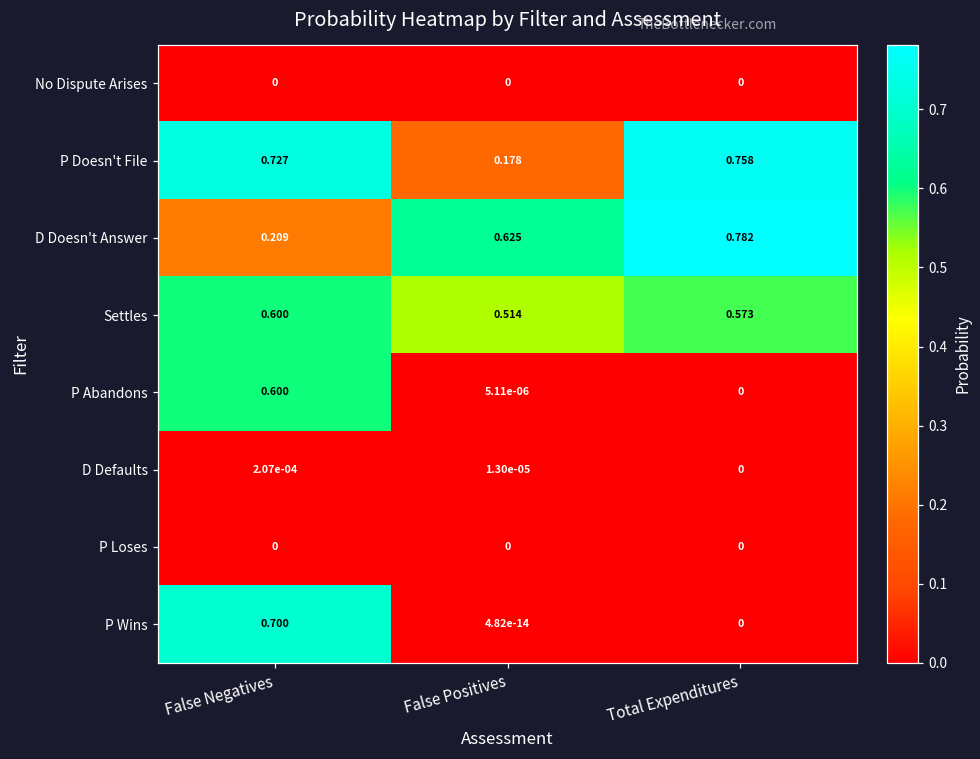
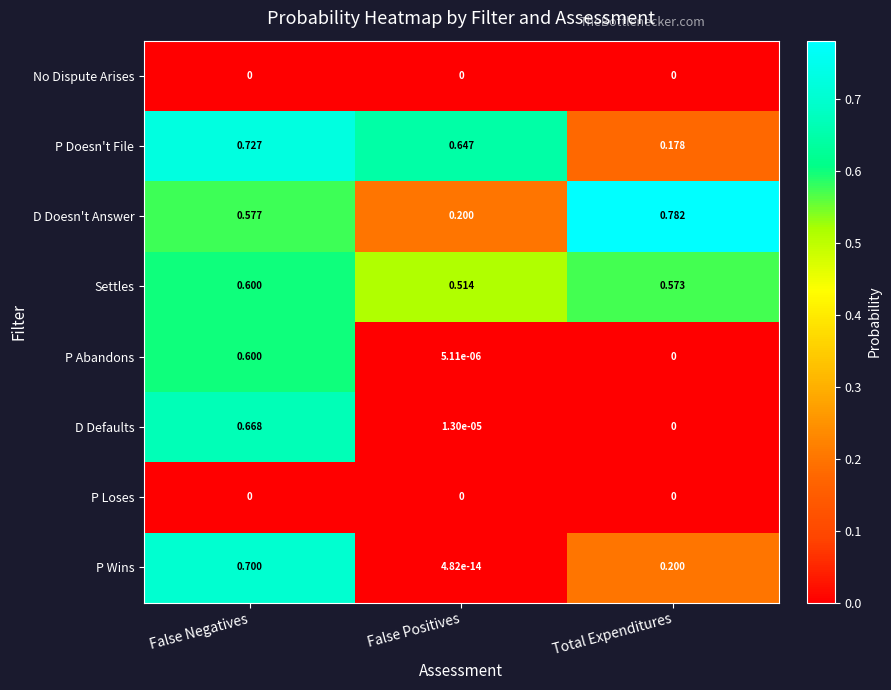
P Doesn't File, False Positives: 0.178 -> 0.647
P Doesn't File, Total Expenditures: 0.758 -> 0.178
D Doesn't Answer, False Negatives: 0.209 -> 0.577
D Doesn't Answer, False Positives: 0.625 -> 0.200
D Defaults, False Negatives: 2.07e-04 -> 0.668
P Wins, Total Expenditures: 0 -> 0.200
